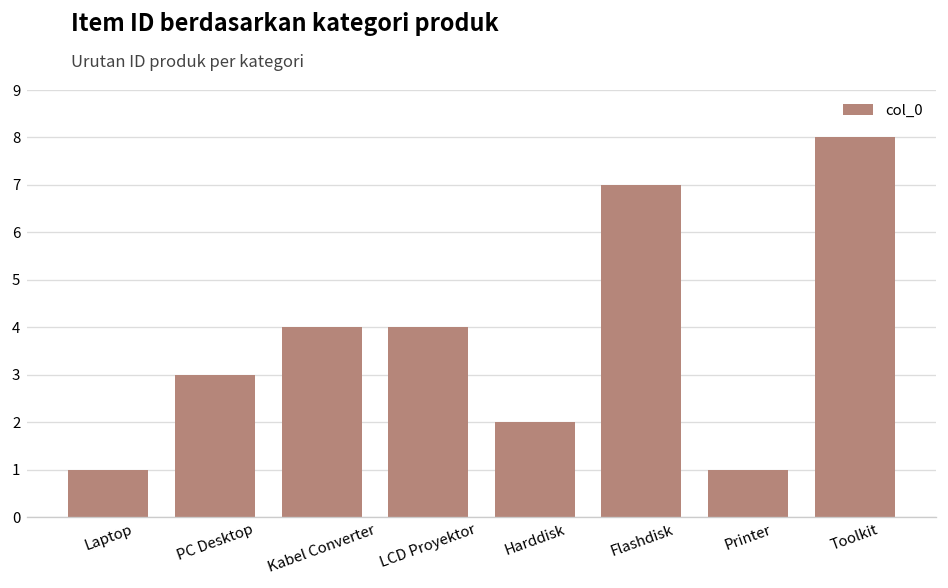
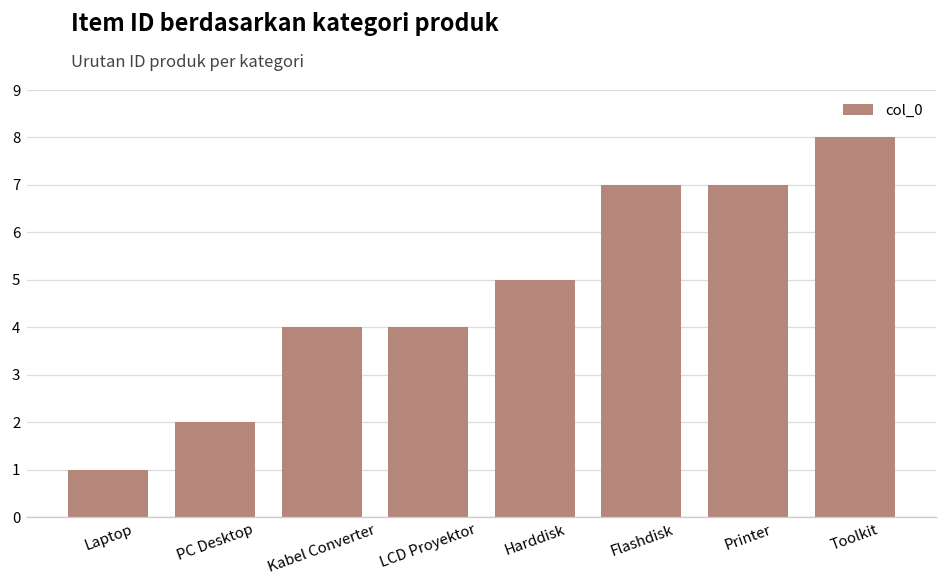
PC Desktop: 3 -> 2
Harddisk: 2 -> 5
Printer: 1 -> 7
